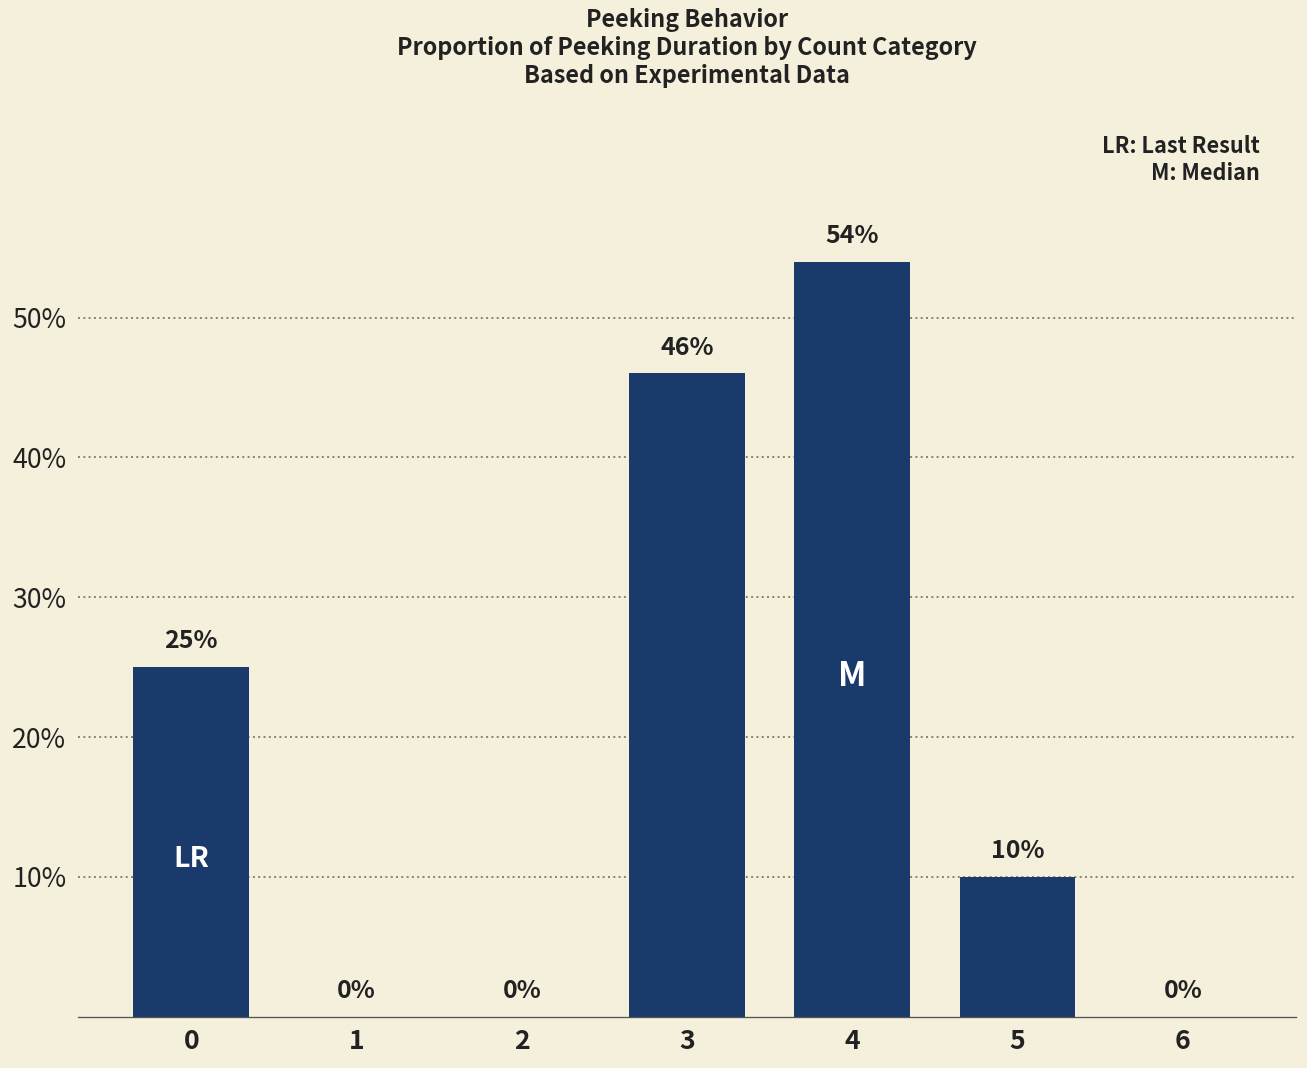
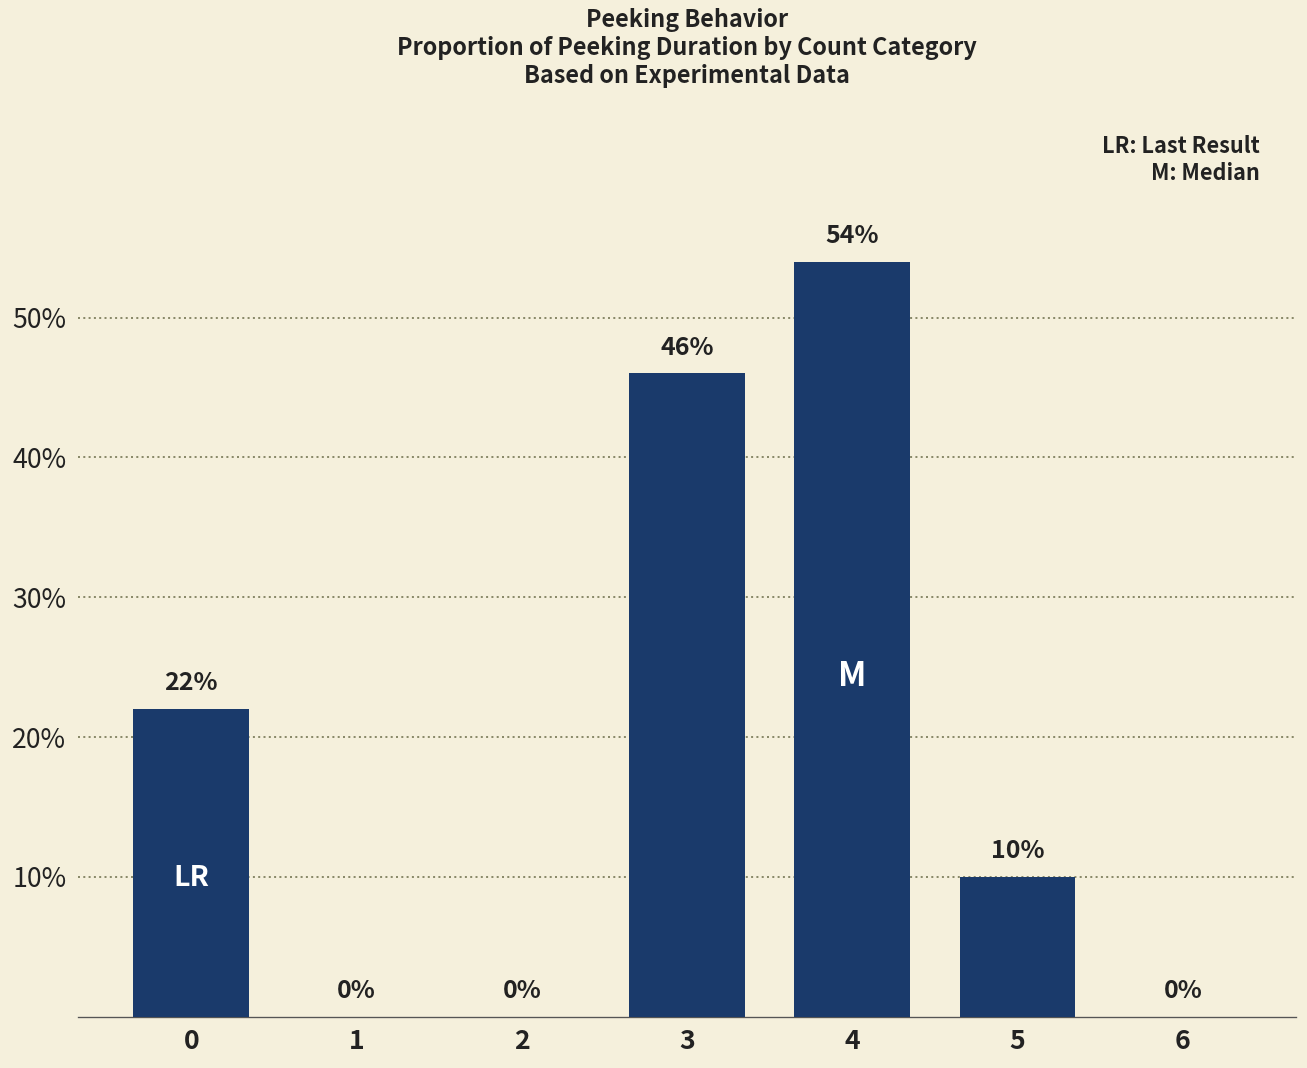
0: 25% -> 22%
